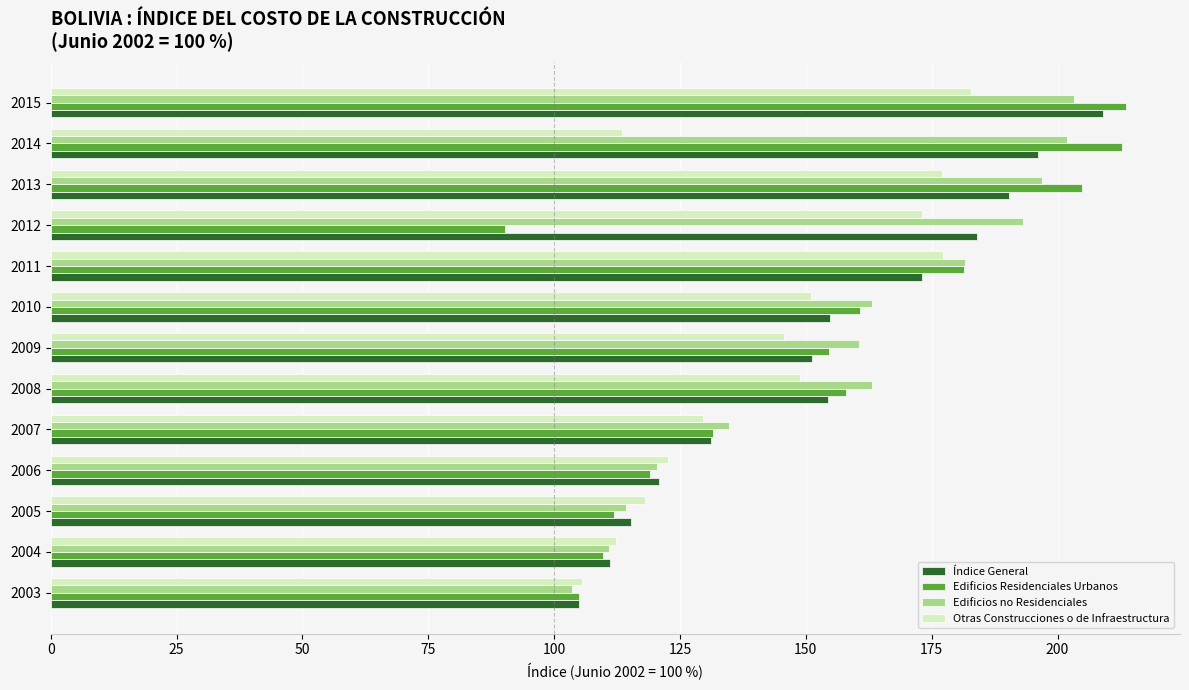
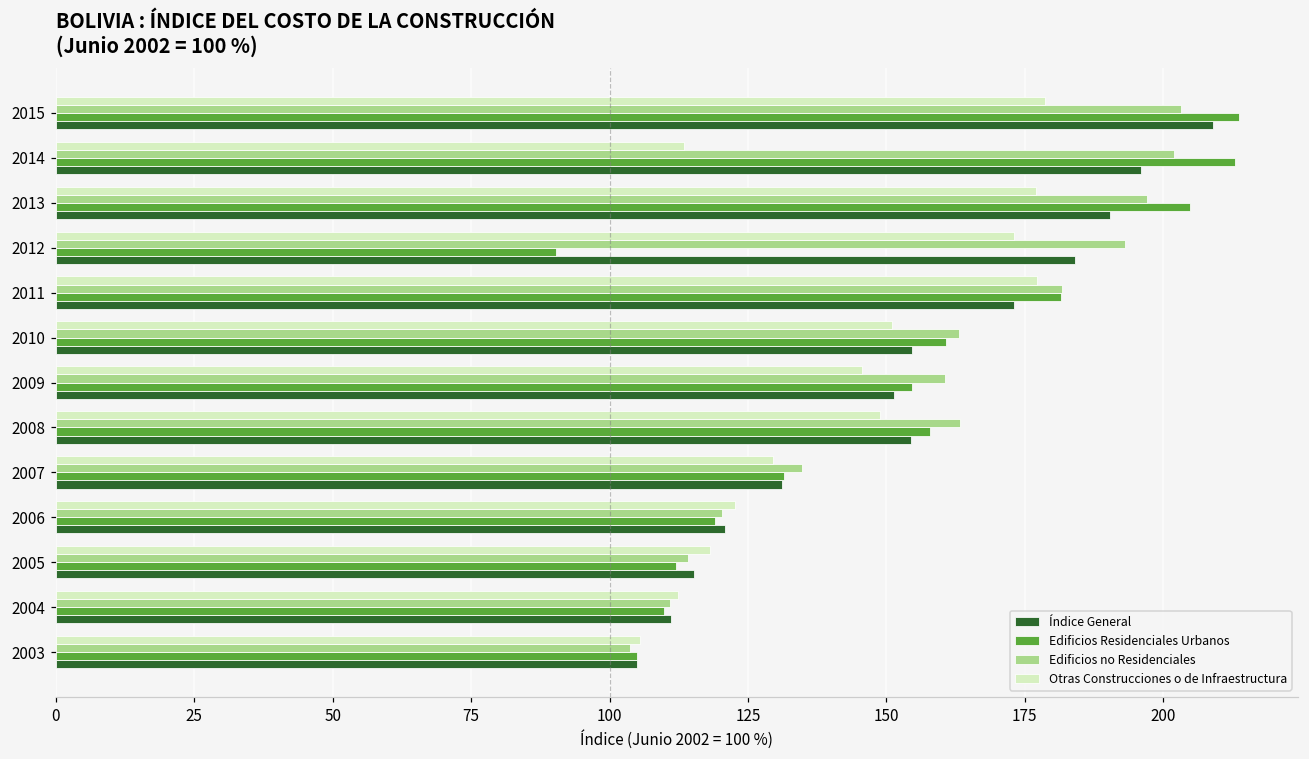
Otras Construcciones o de Infraestructura, 2015: 183 -> 179
